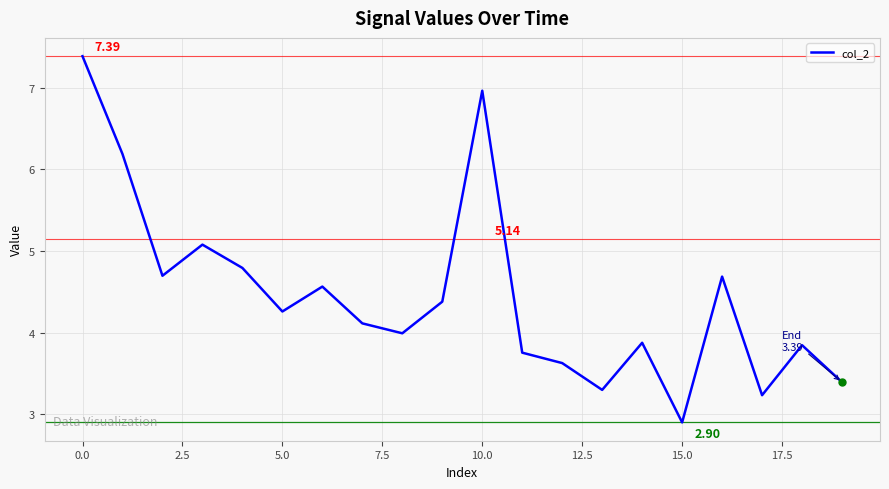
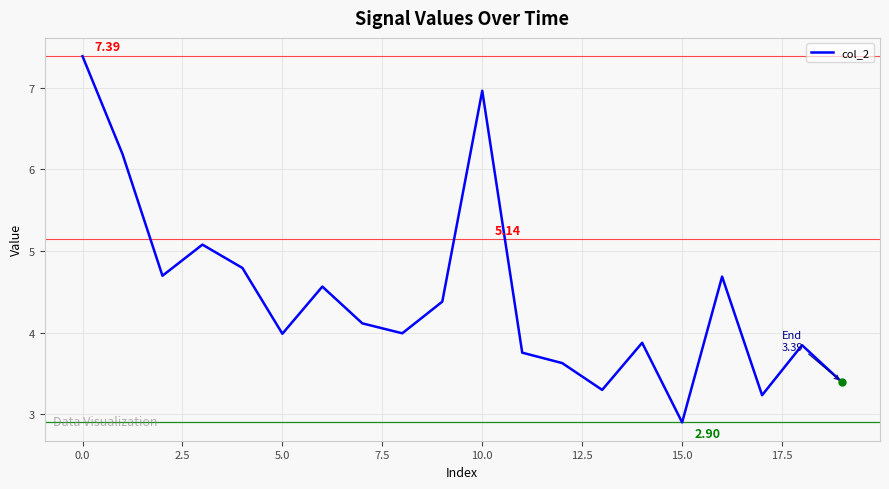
col_2, 5.0: 4.3 -> 4.0
